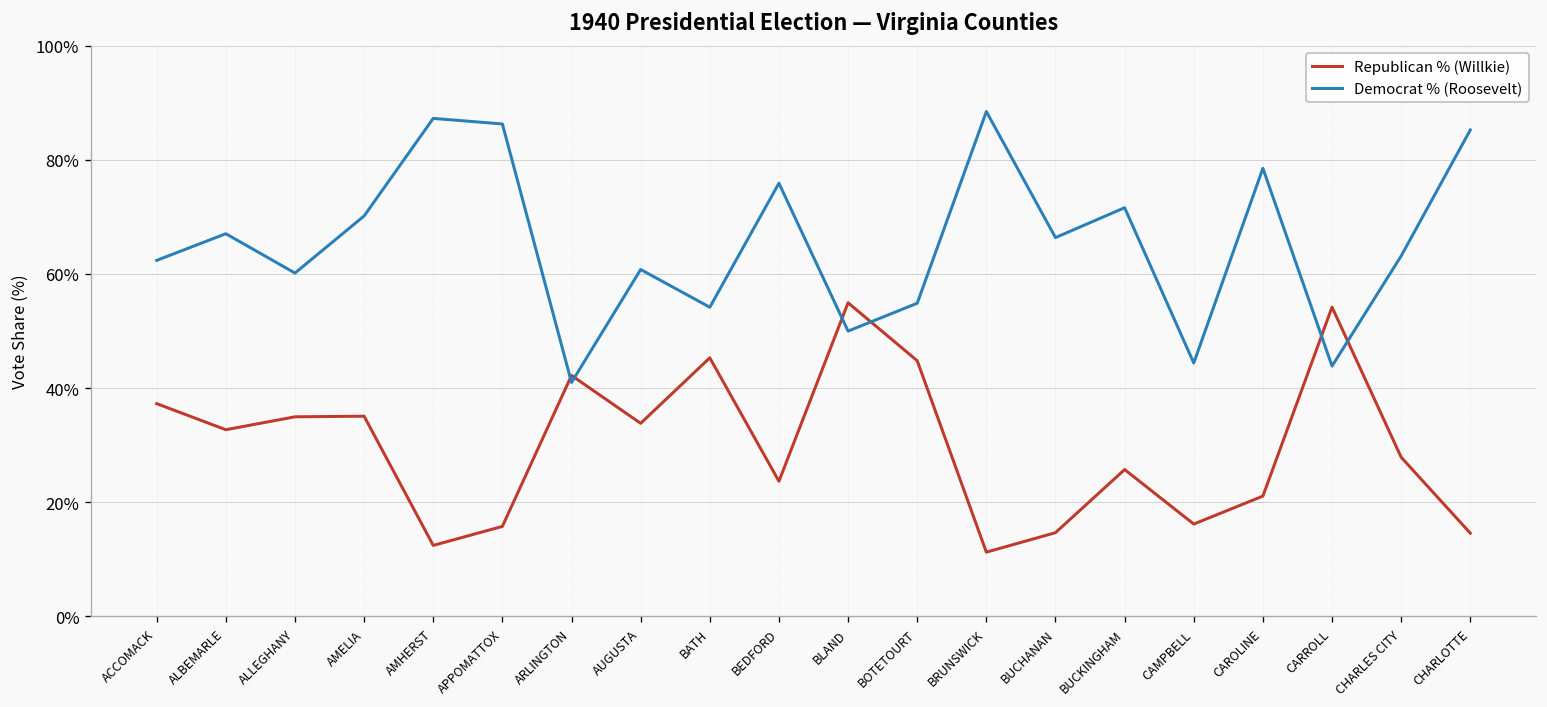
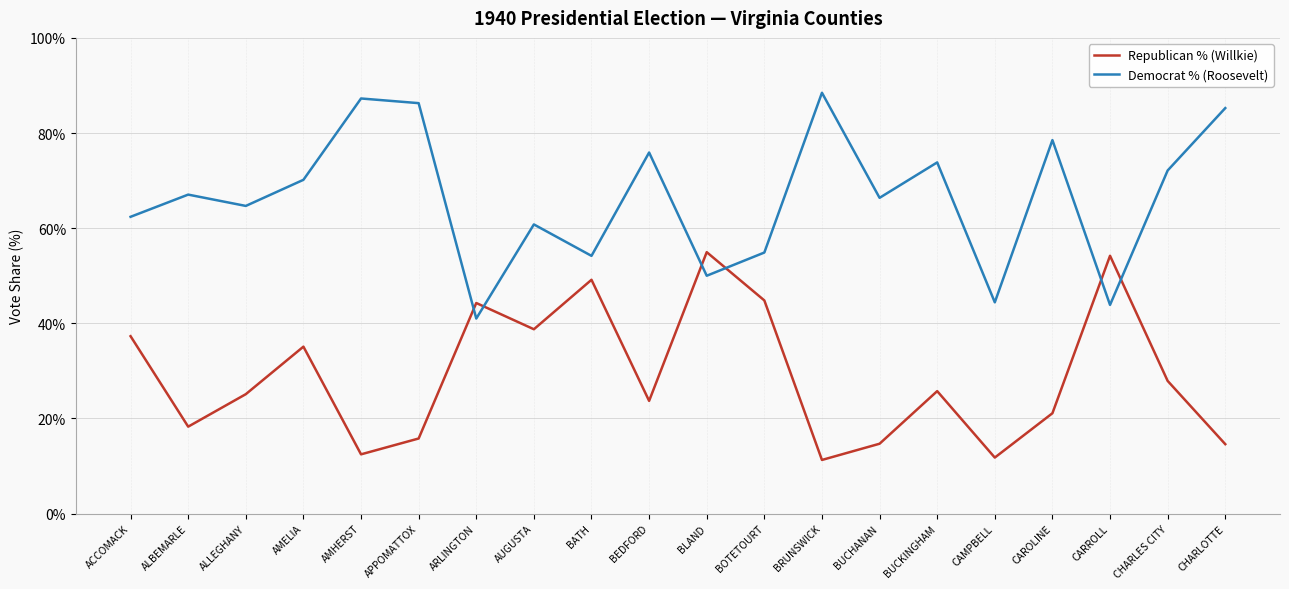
Republican % (Willkie), ALBEMARLE: 33% -> 18%
Republican % (Willkie), ALLEGHANY: 35% -> 25%
Democrat % (Roosevelt), ALLEGHANY: 60% -> 65%
Republican % (Willkie), ARLINGTON: 42% -> 44%
Republican % (Willkie), AUGUSTA: 34% -> 39%
Republican % (Willkie), BATH: 45% -> 49%
Democrat % (Roosevelt), BUCKINGHAM: 72% -> 74%
Republican % (Willkie), CAMPBELL: 16% -> 12%
Democrat % (Roosevelt), CHARLES CITY: 63% -> 72%
